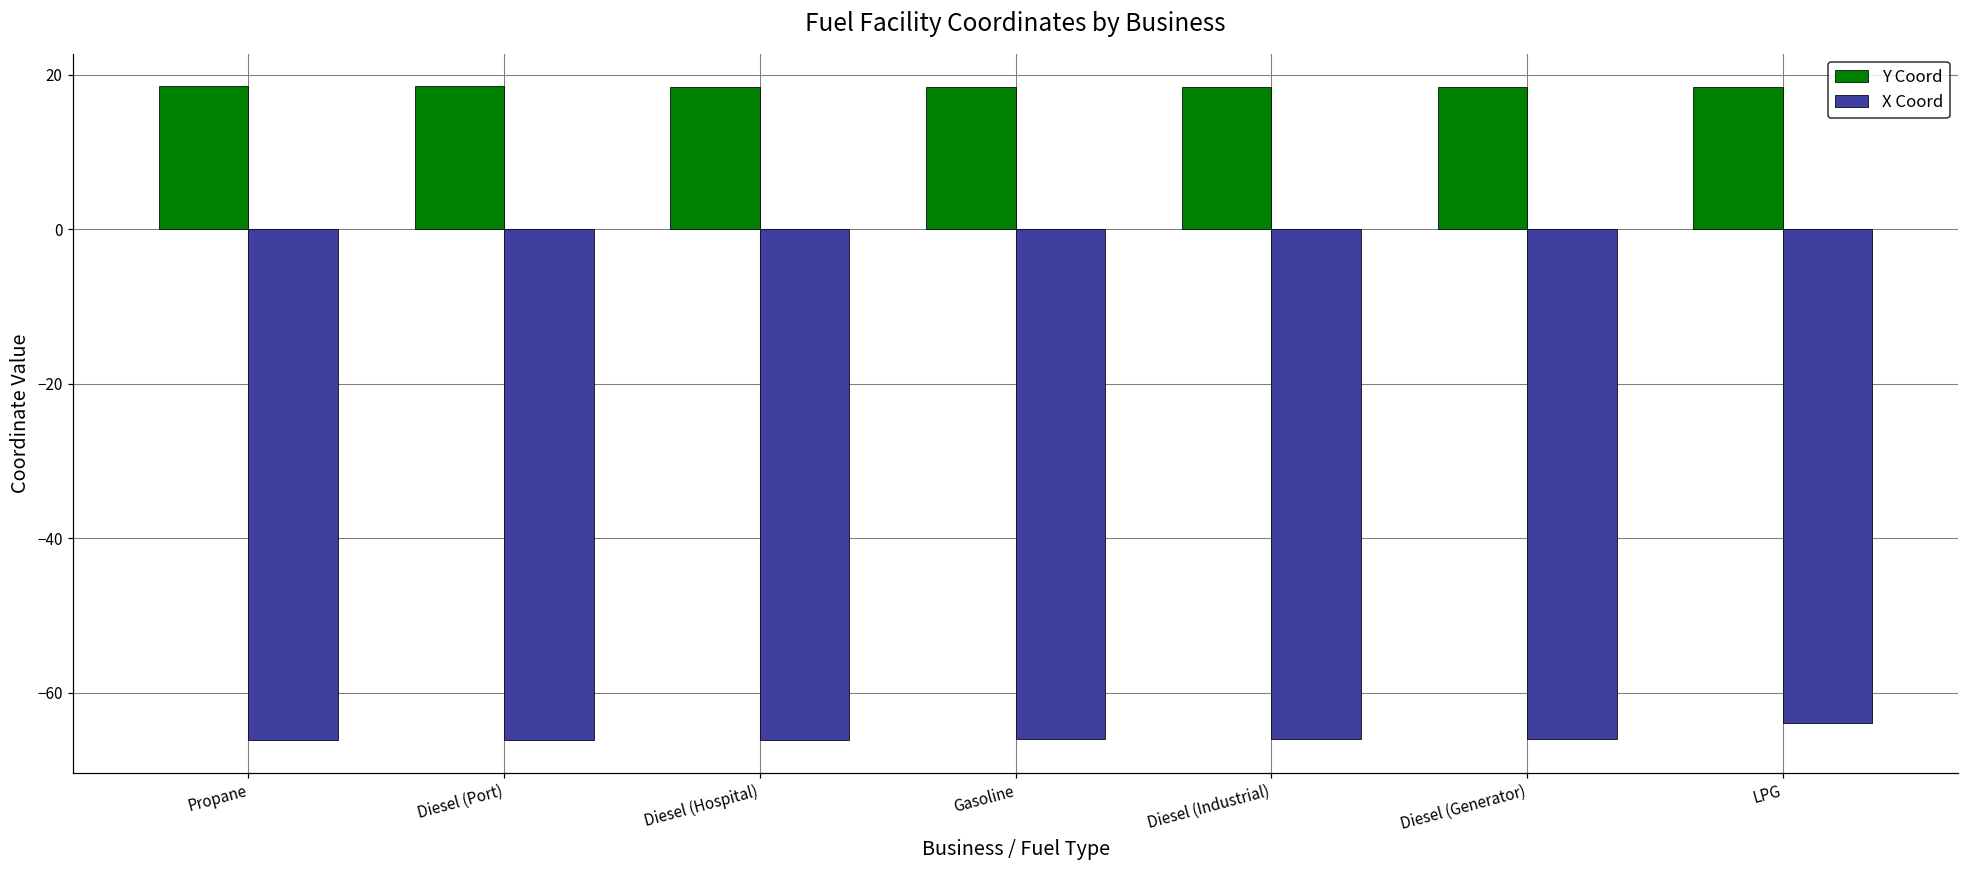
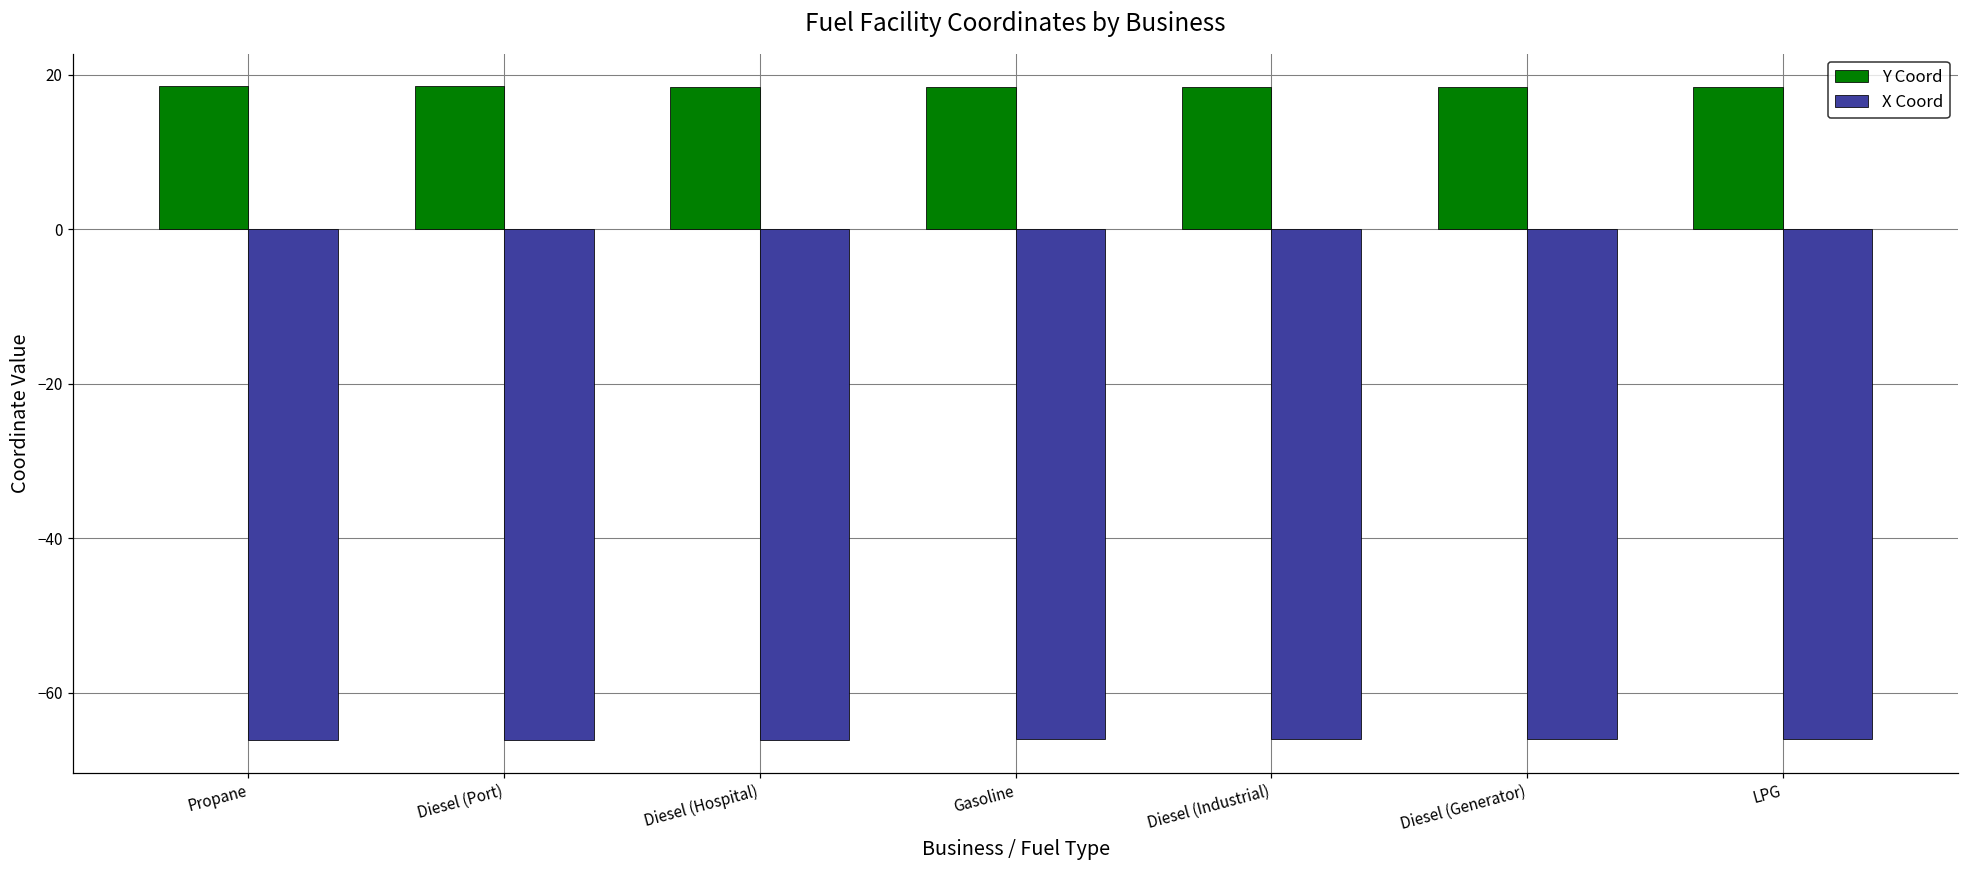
X Coord, LPG: -64 -> -66
